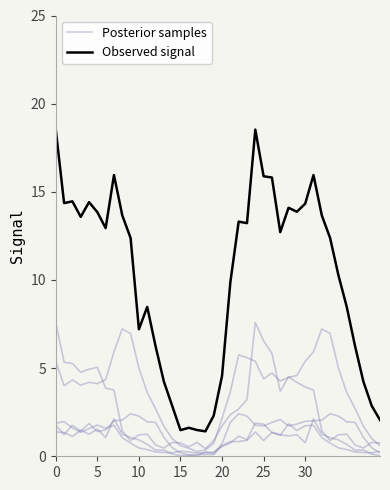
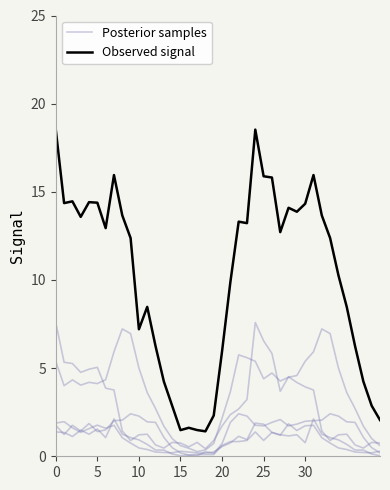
Observed signal, 5: 13.8 -> 14.4
Observed signal, 20: 4.6 -> 5.9
